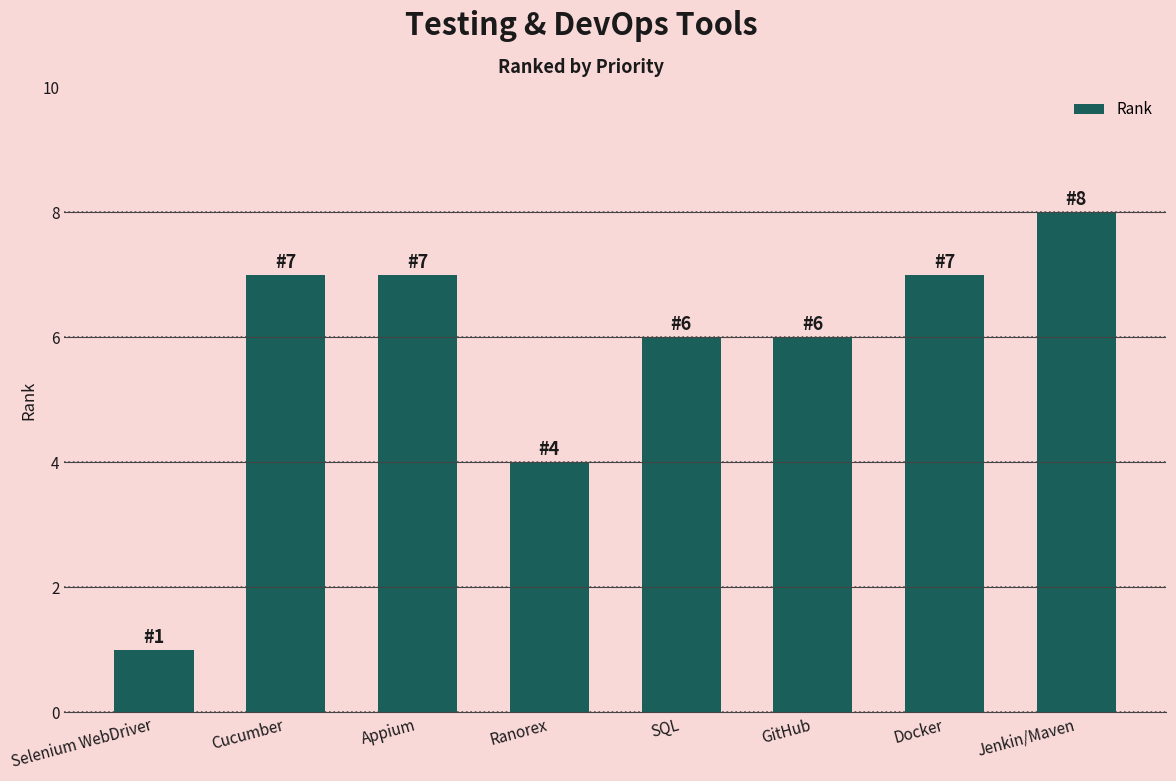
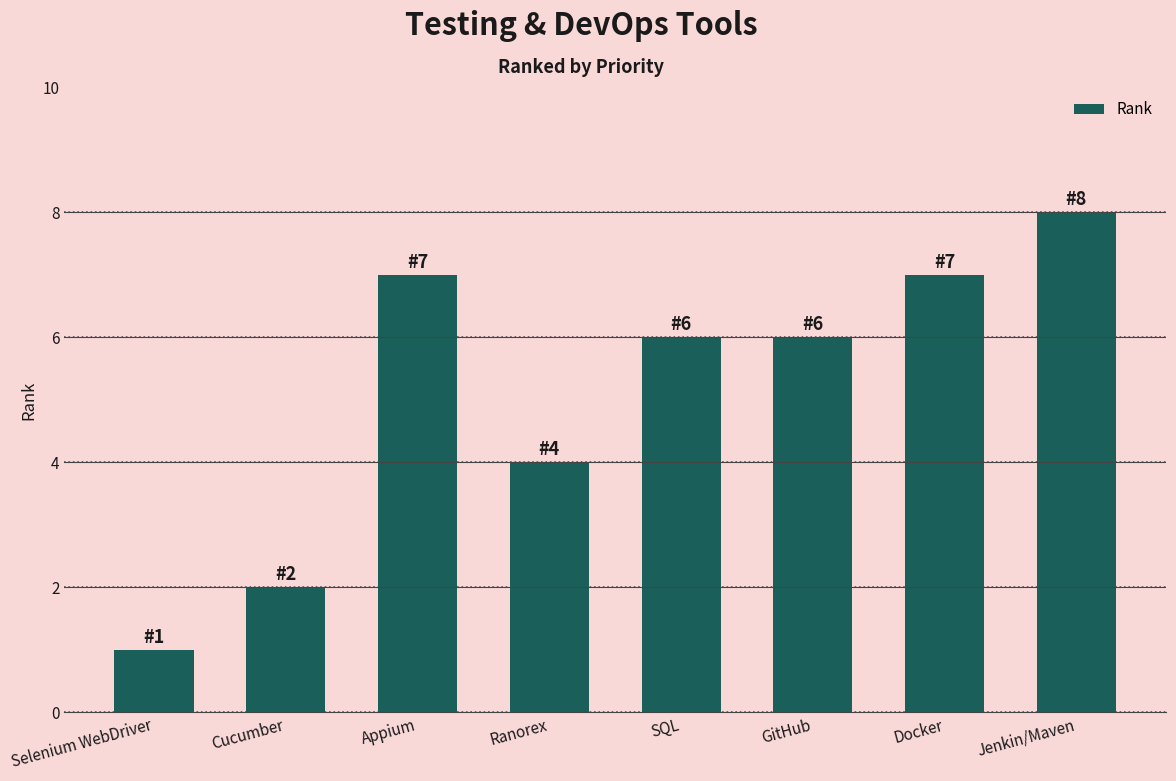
Cucumber: 7 -> 2
